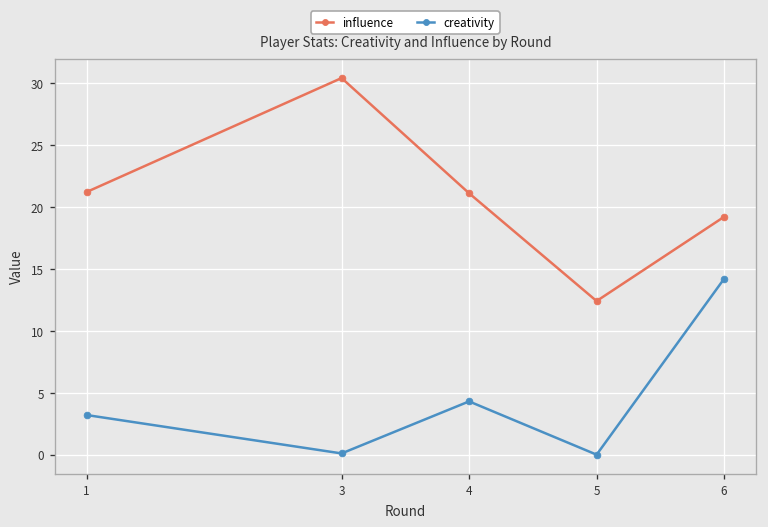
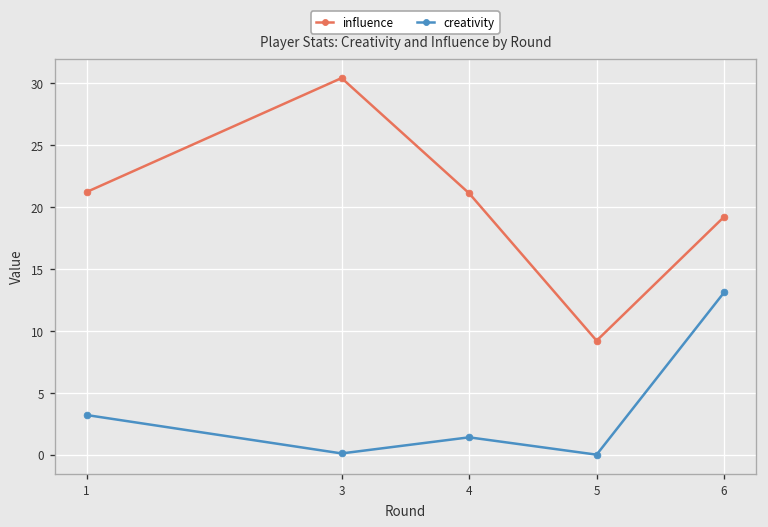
creativity, 4: 4.3 -> 1.4
influence, 5: 12.4 -> 9.2
creativity, 6: 14.2 -> 13.1
